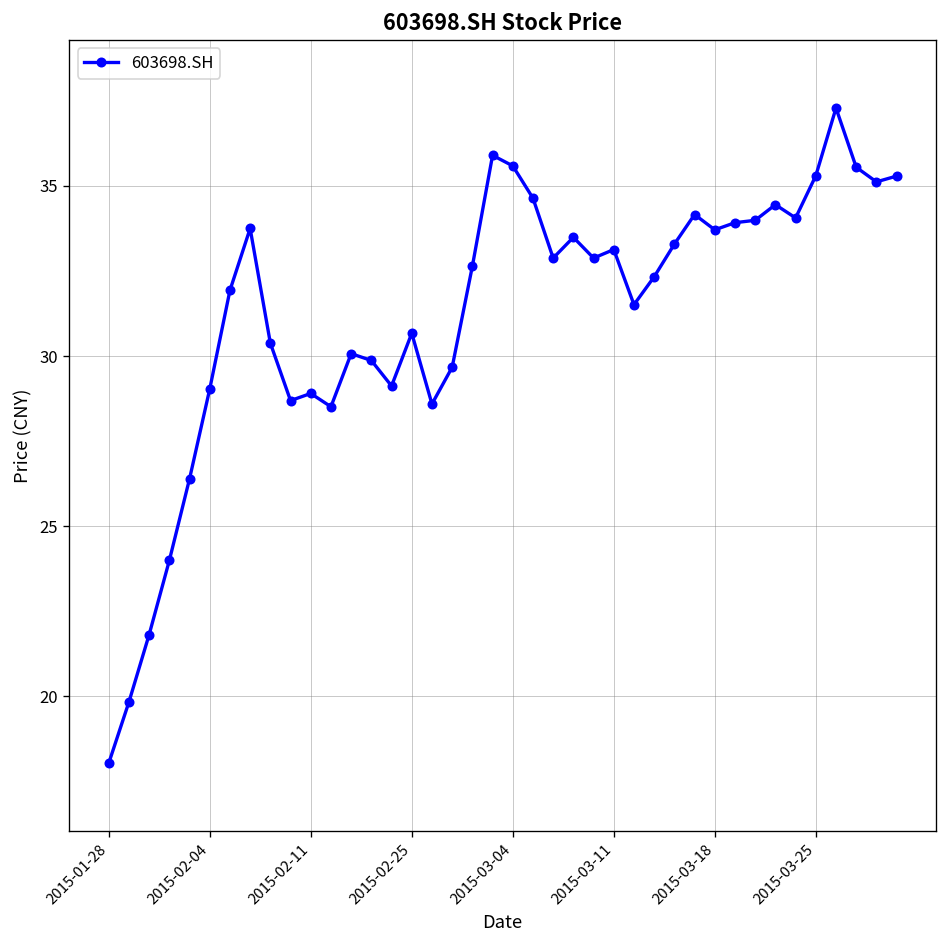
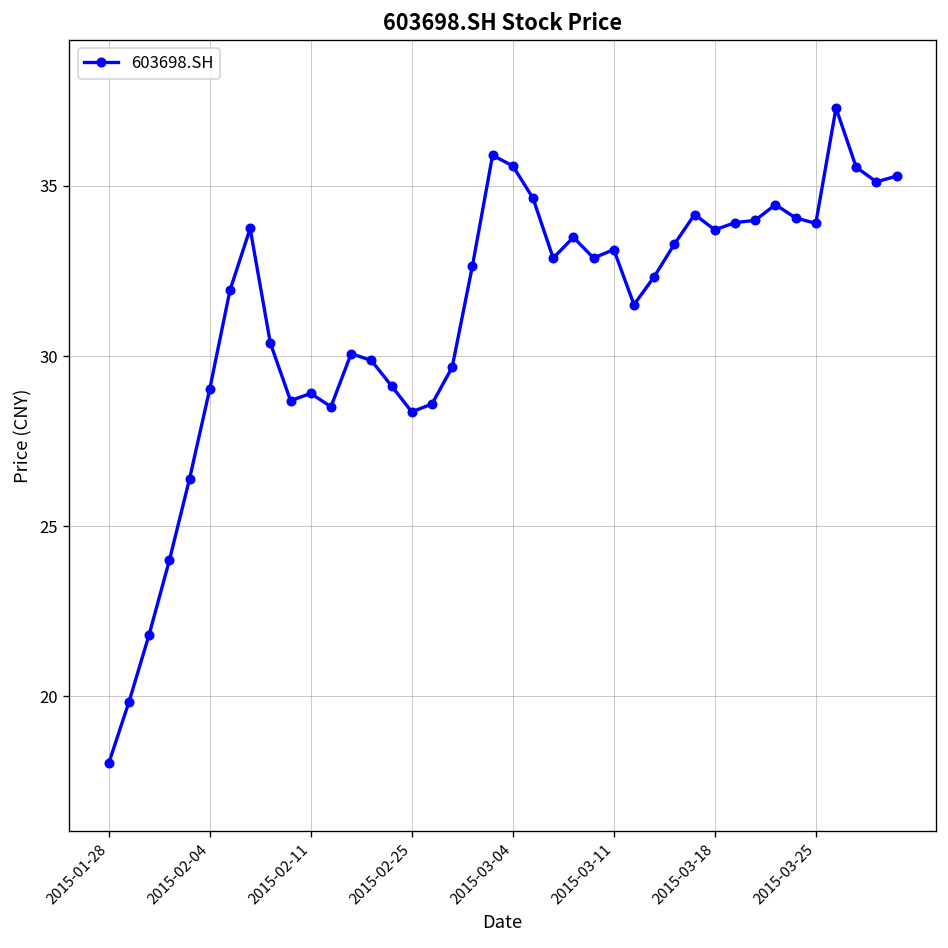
2015-02-25: 30.7 -> 28.4
2015-03-25: 35.3 -> 33.9
